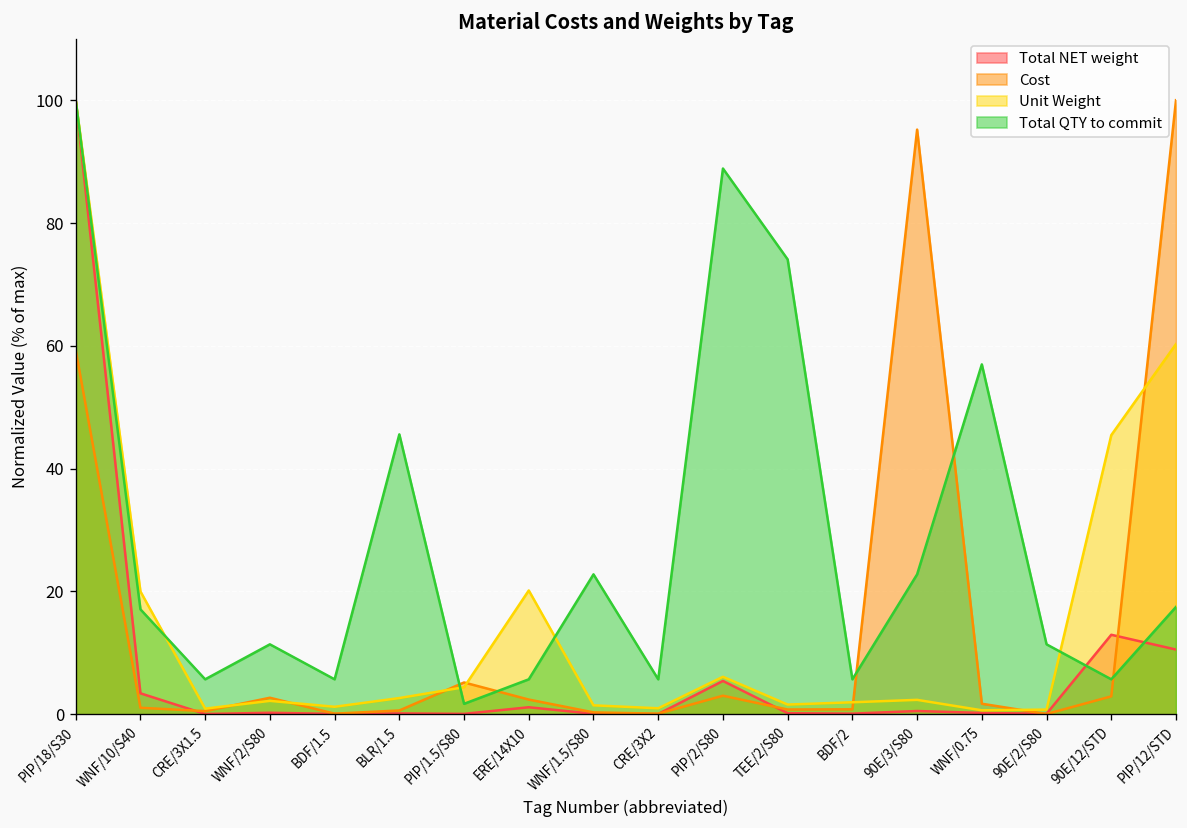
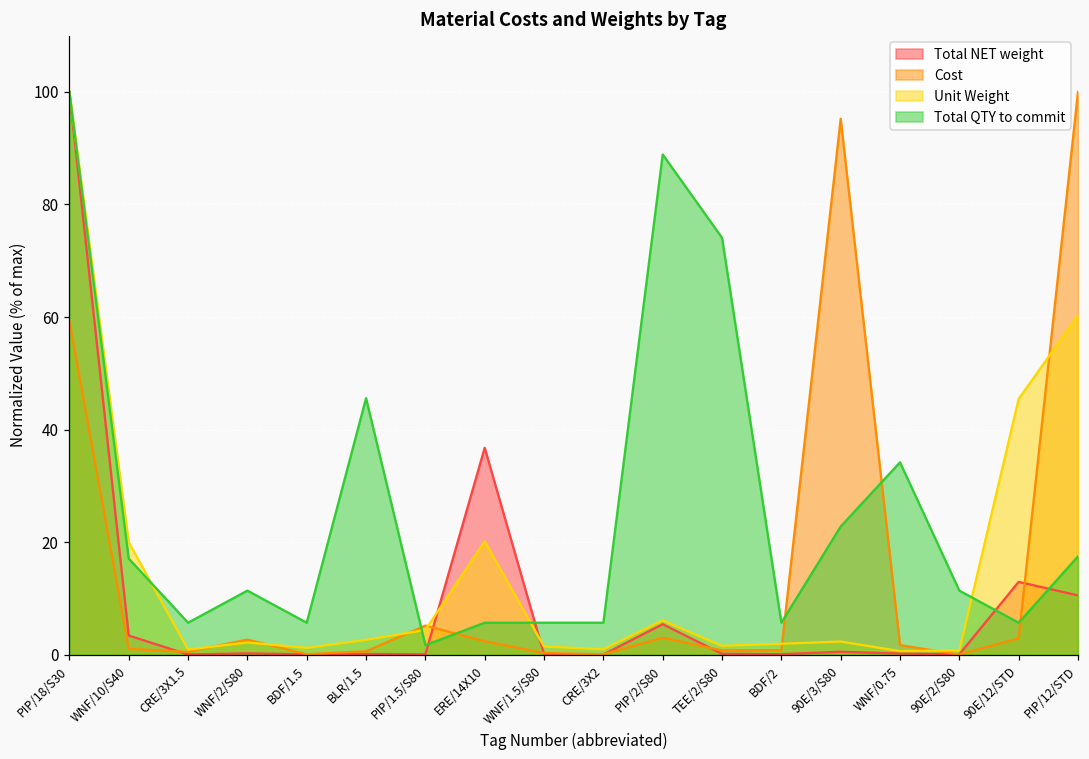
Total NET weight, ERE/14X10: 1 -> 37
Total QTY to commit, WNF/1.5/S80: 23 -> 6
Total QTY to commit, WNF/0.75: 57 -> 34
